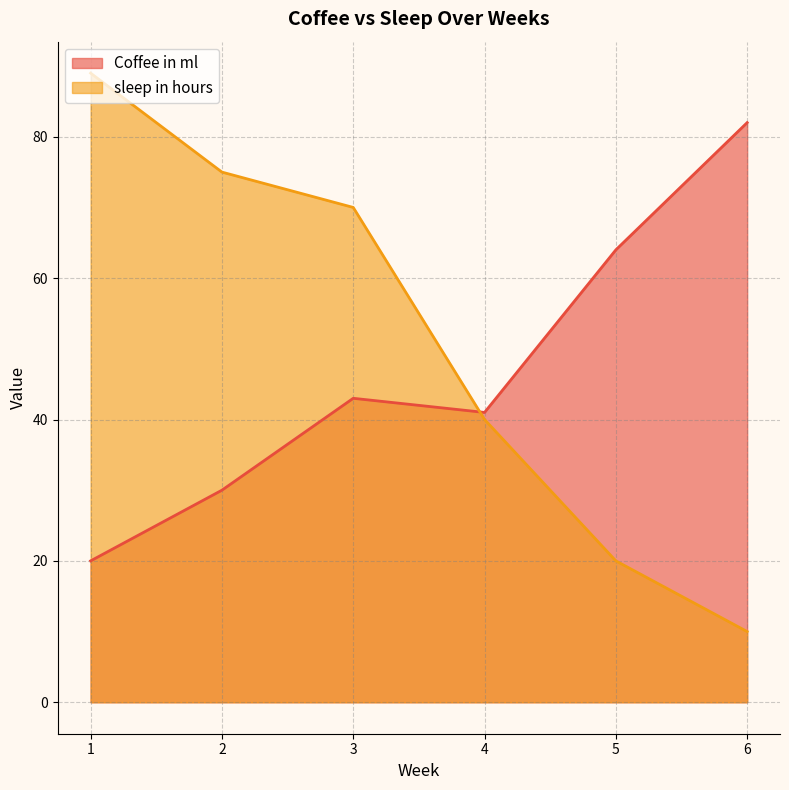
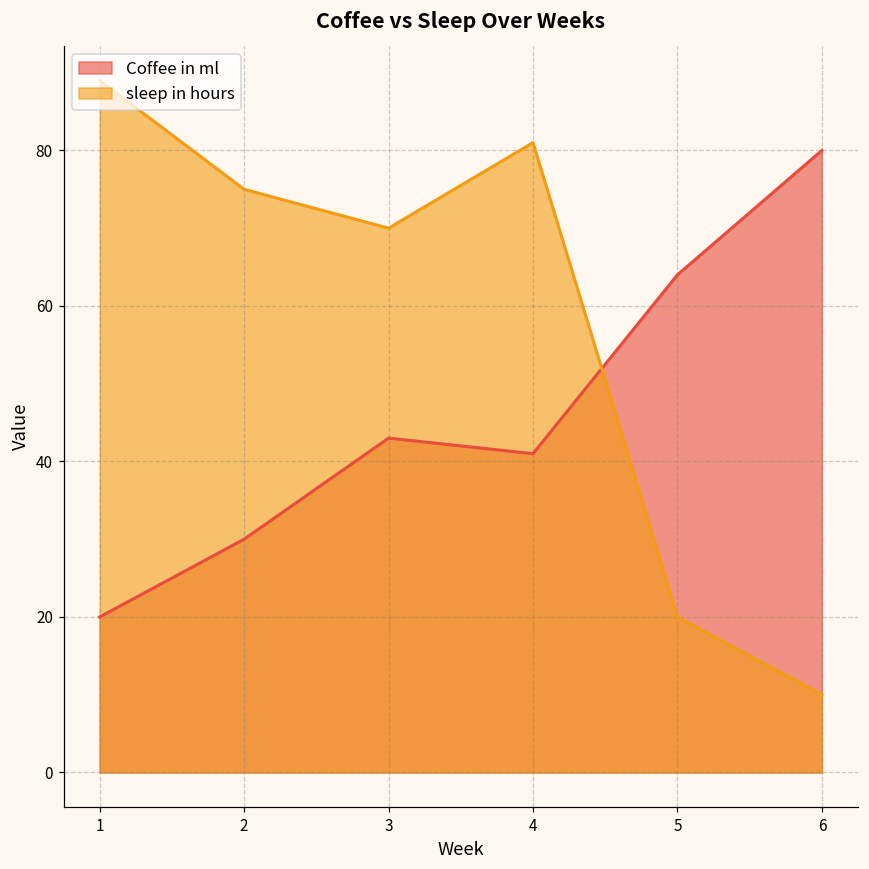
sleep in hours, 4: 40 -> 81
Coffee in ml, 6: 82 -> 80
